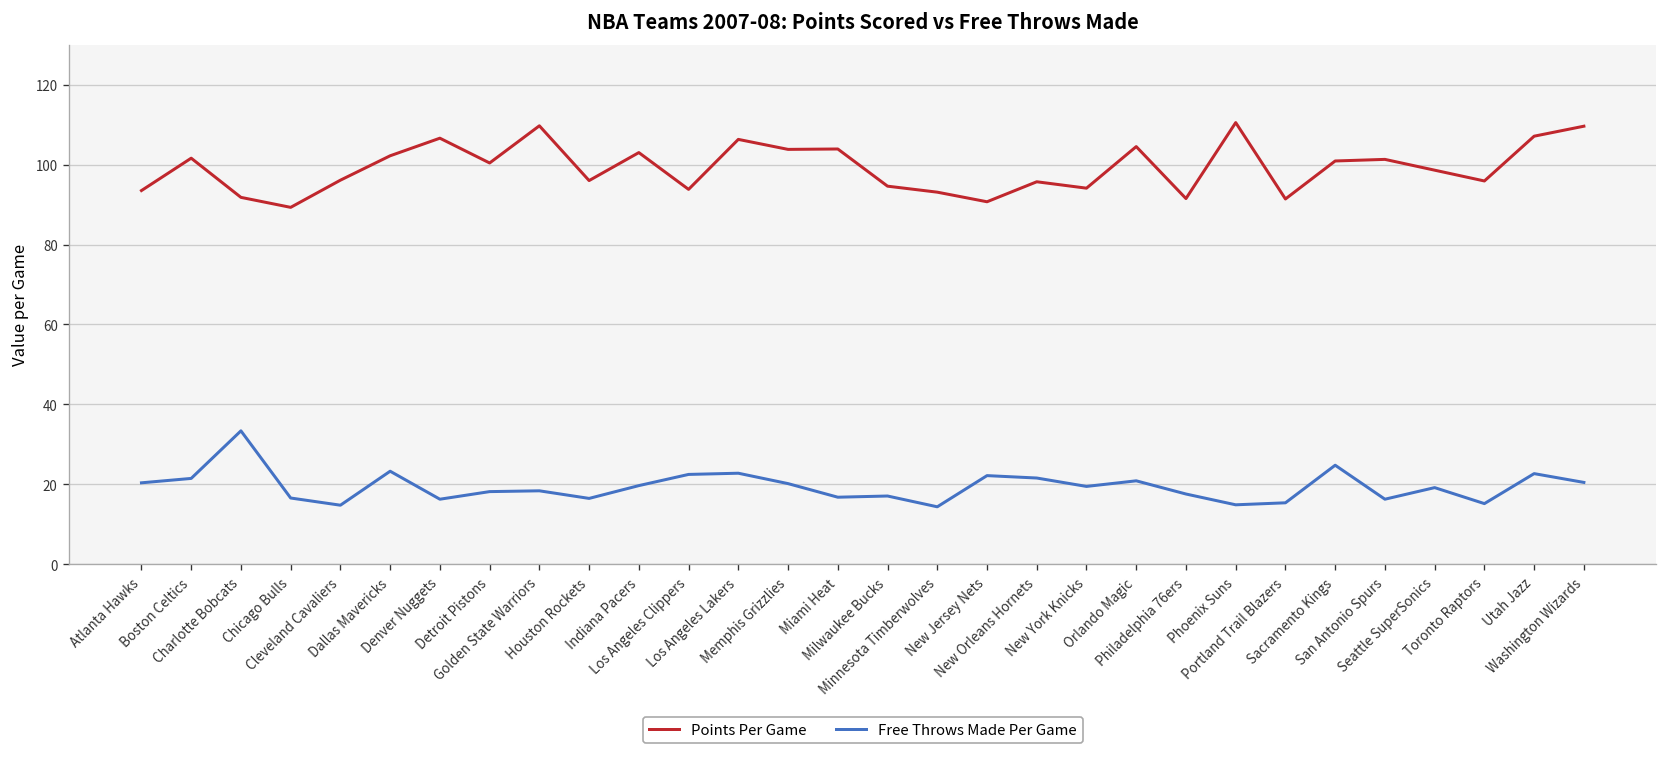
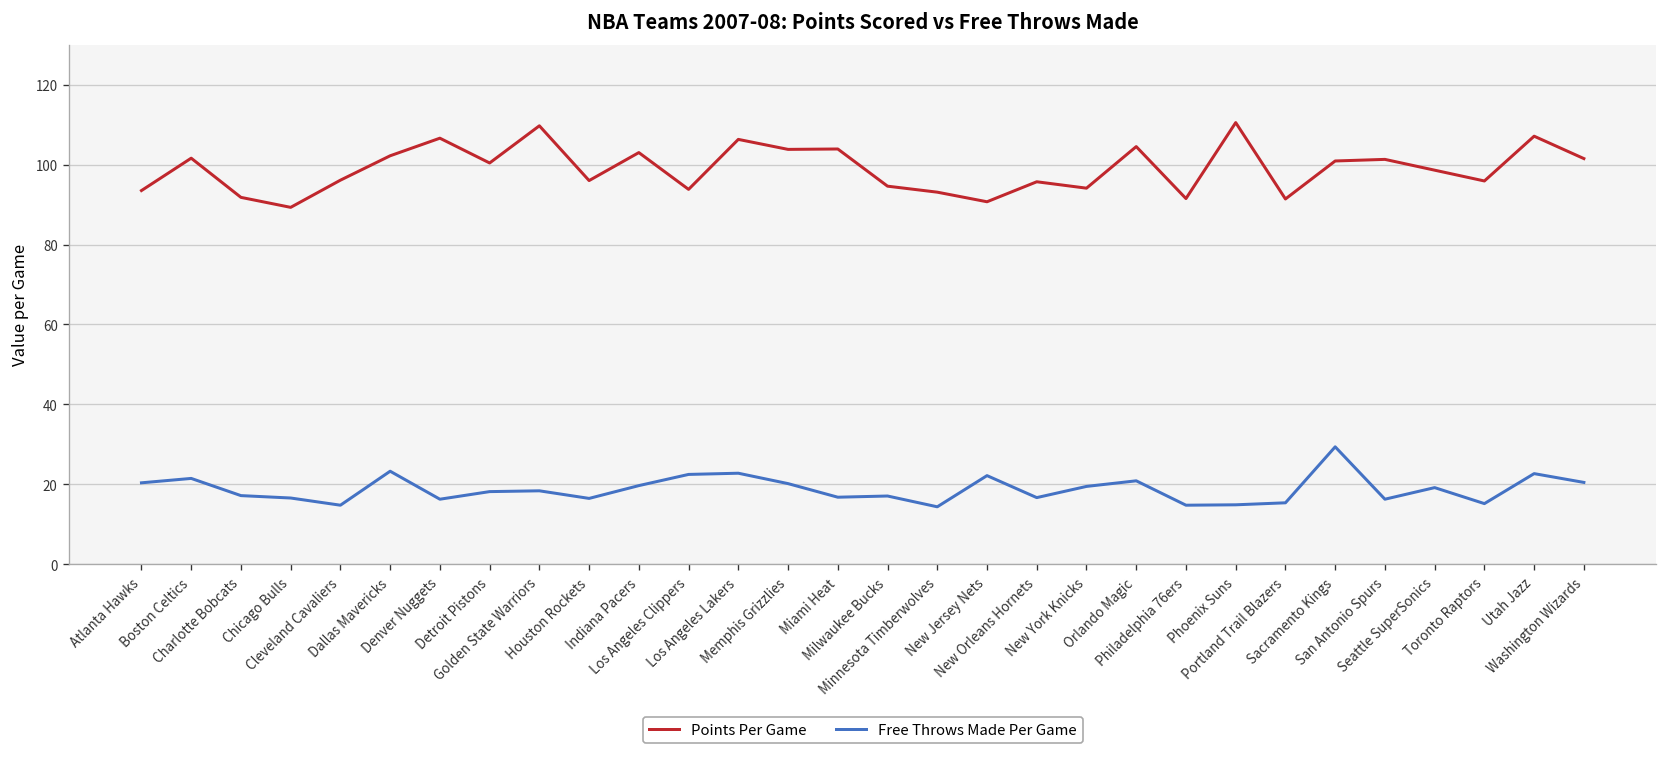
Free Throws Made Per Game, Charlotte Bobcats: 33 -> 17
Free Throws Made Per Game, New Orleans Hornets: 22 -> 17
Free Throws Made Per Game, Philadelphia 76ers: 18 -> 15
Free Throws Made Per Game, Sacramento Kings: 25 -> 29
Points Per Game, Washington Wizards: 110 -> 102
